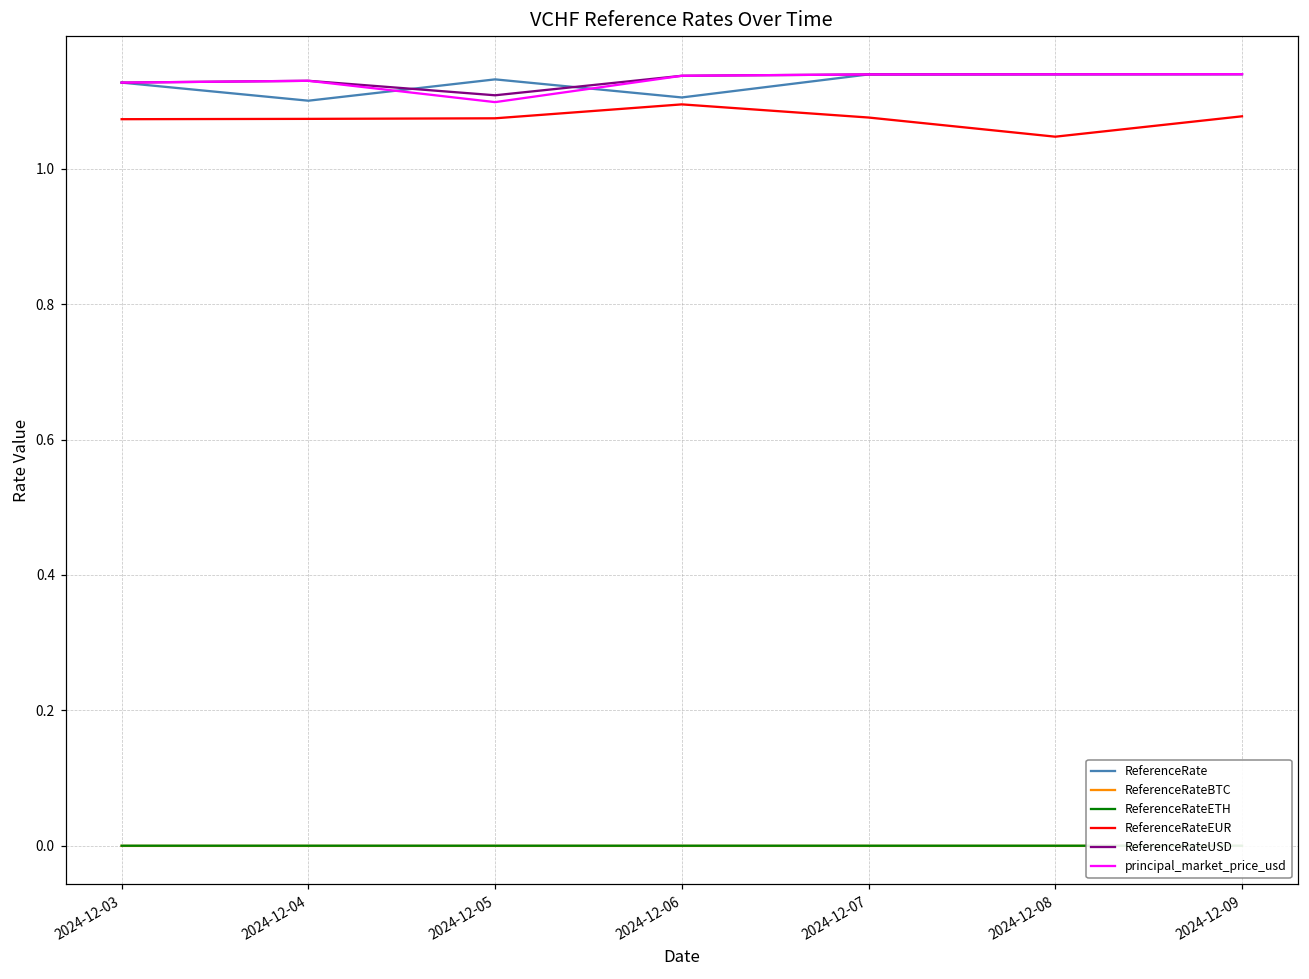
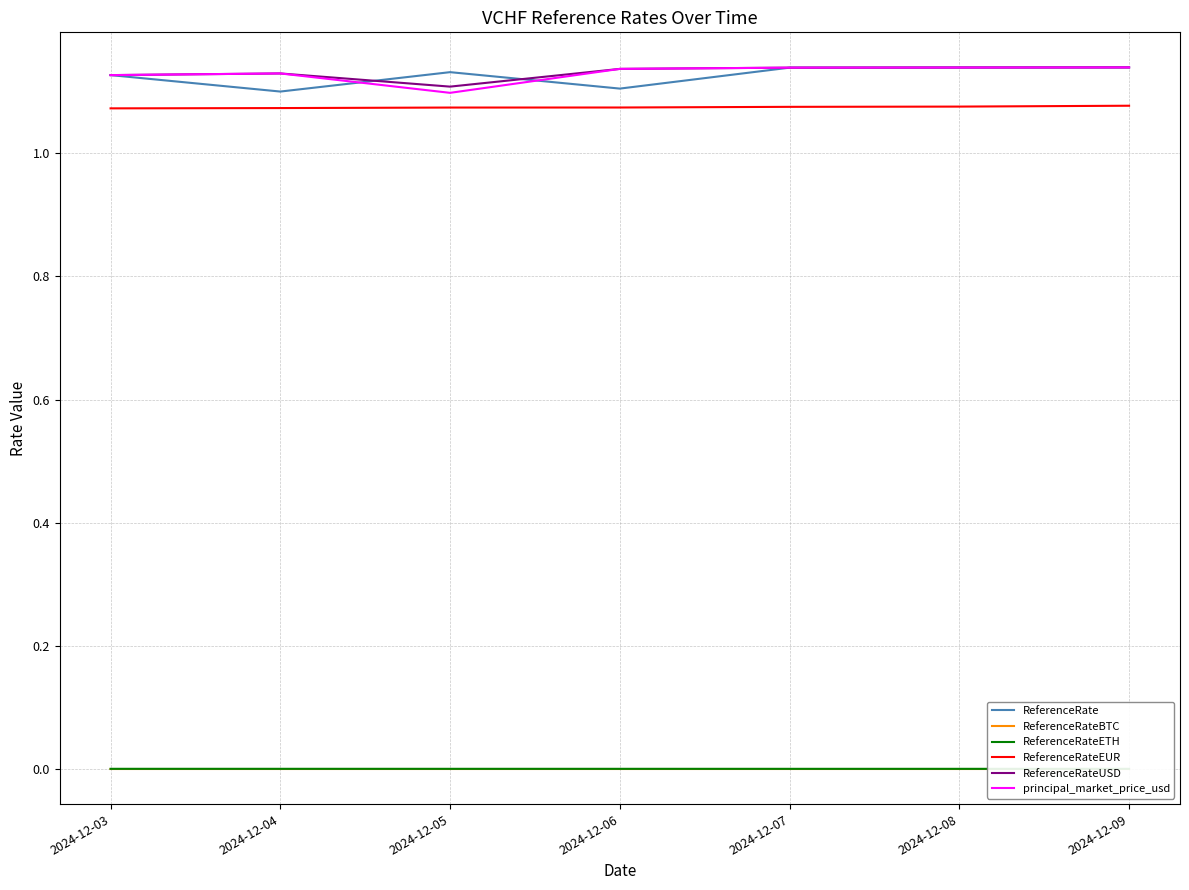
ReferenceRateEUR, 2024-12-06: 1.09 -> 1.07
ReferenceRateEUR, 2024-12-08: 1.05 -> 1.08
